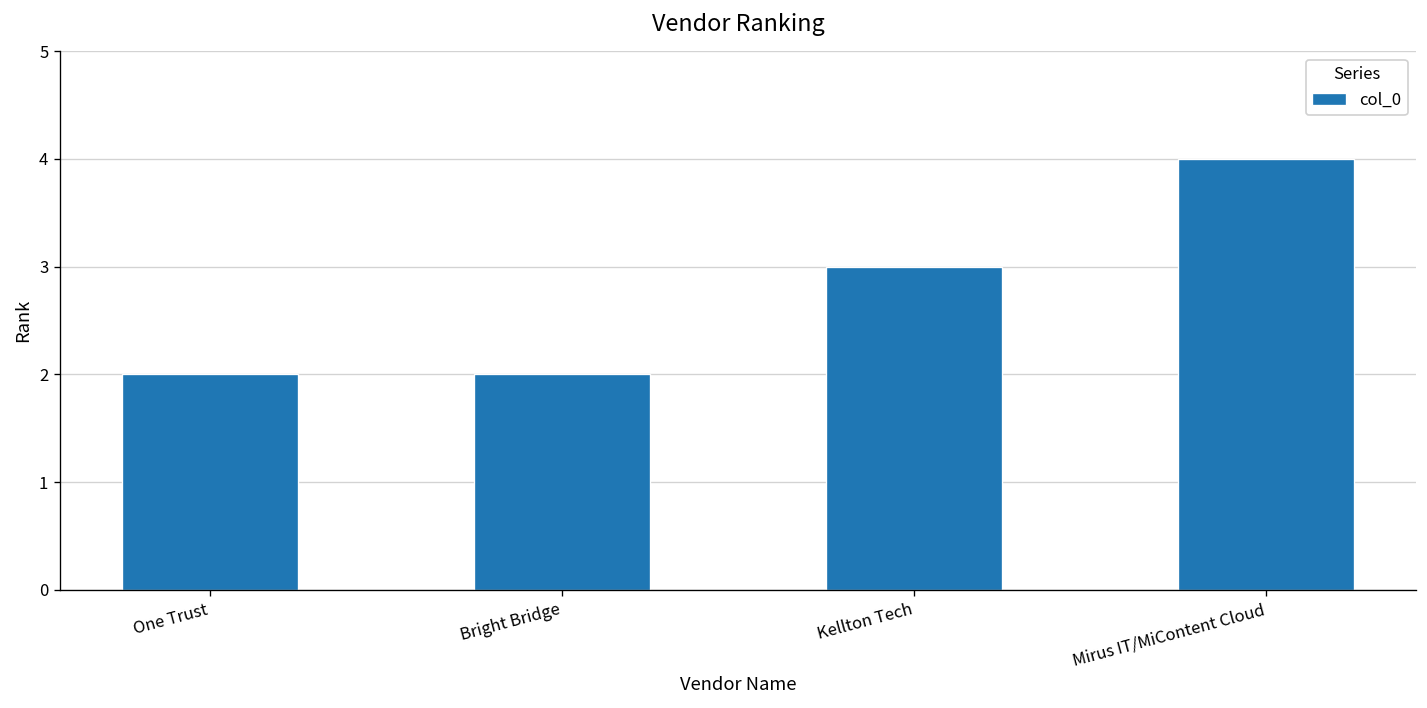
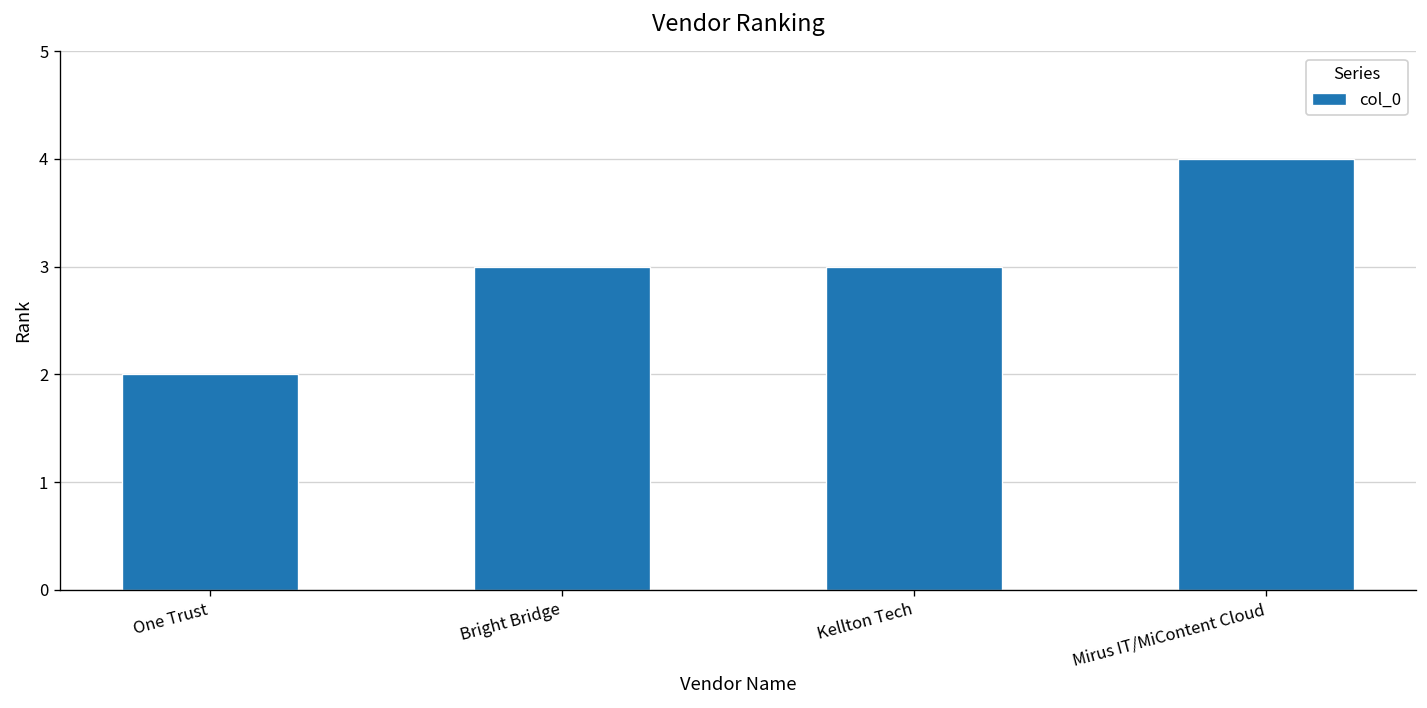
Bright Bridge: 2 -> 3
